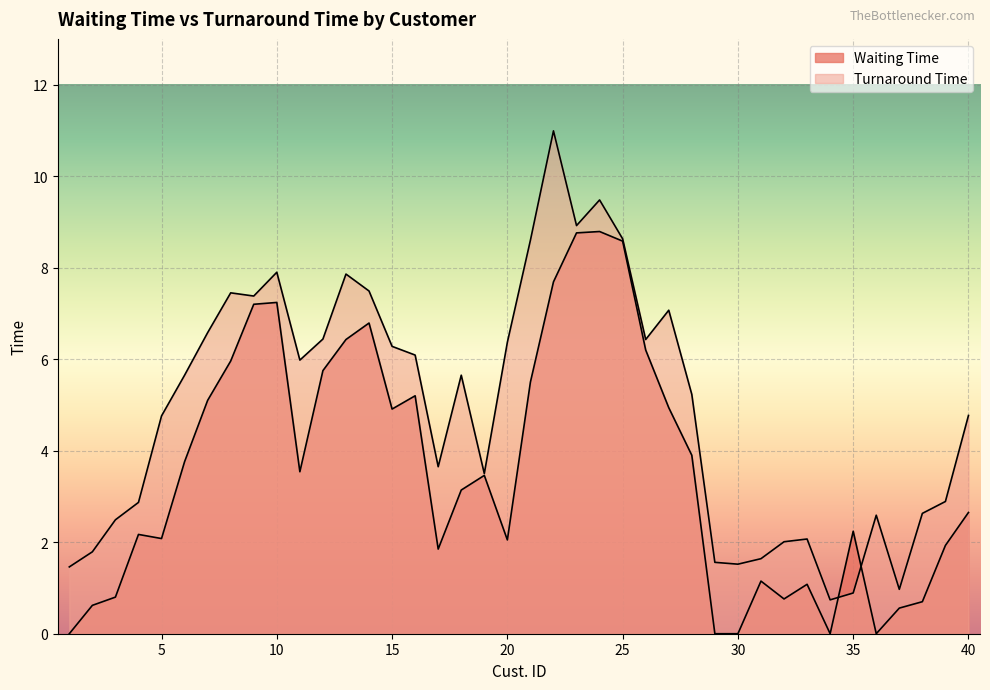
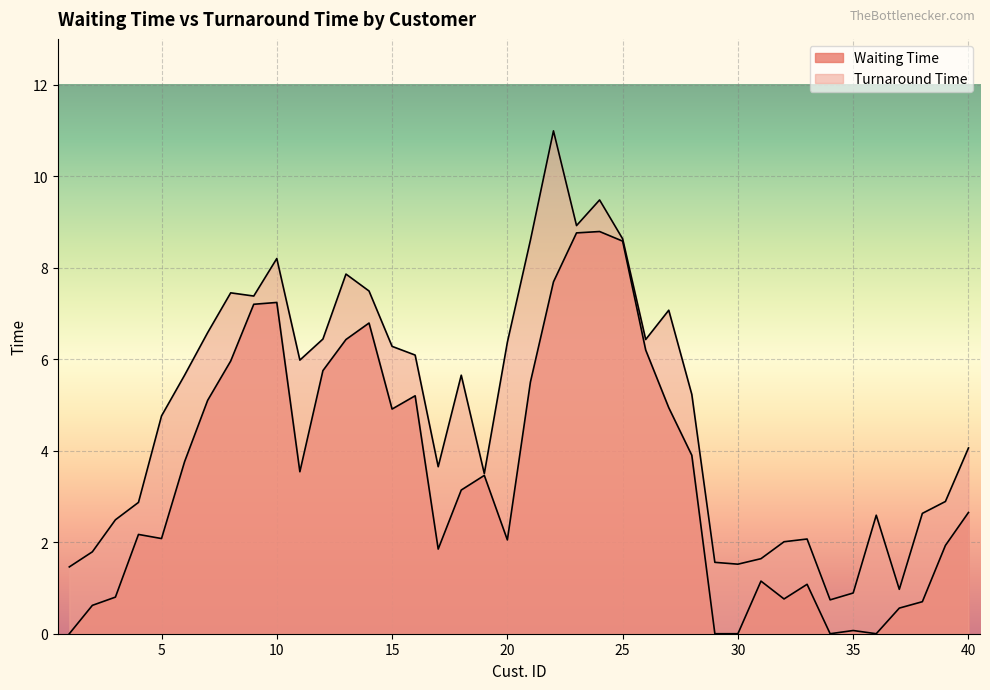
Turnaround Time, 10: 7.9 -> 8.2
Waiting Time, 35: 2.2 -> 0.1
Turnaround Time, 40: 4.8 -> 4.1
